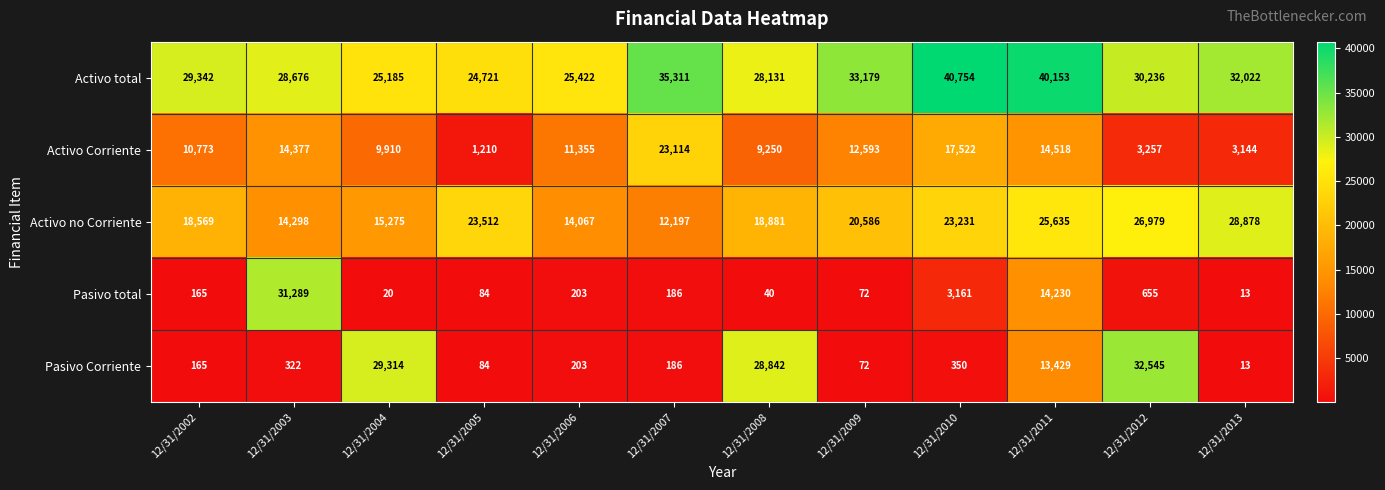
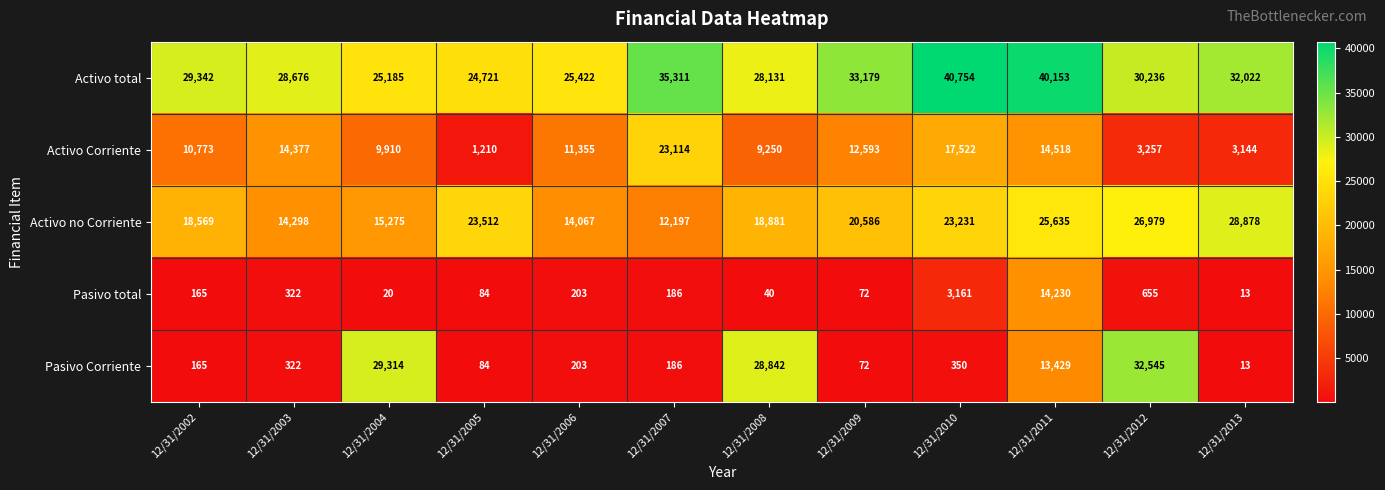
Pasivo total, 12/31/2003: 31,289 -> 322
